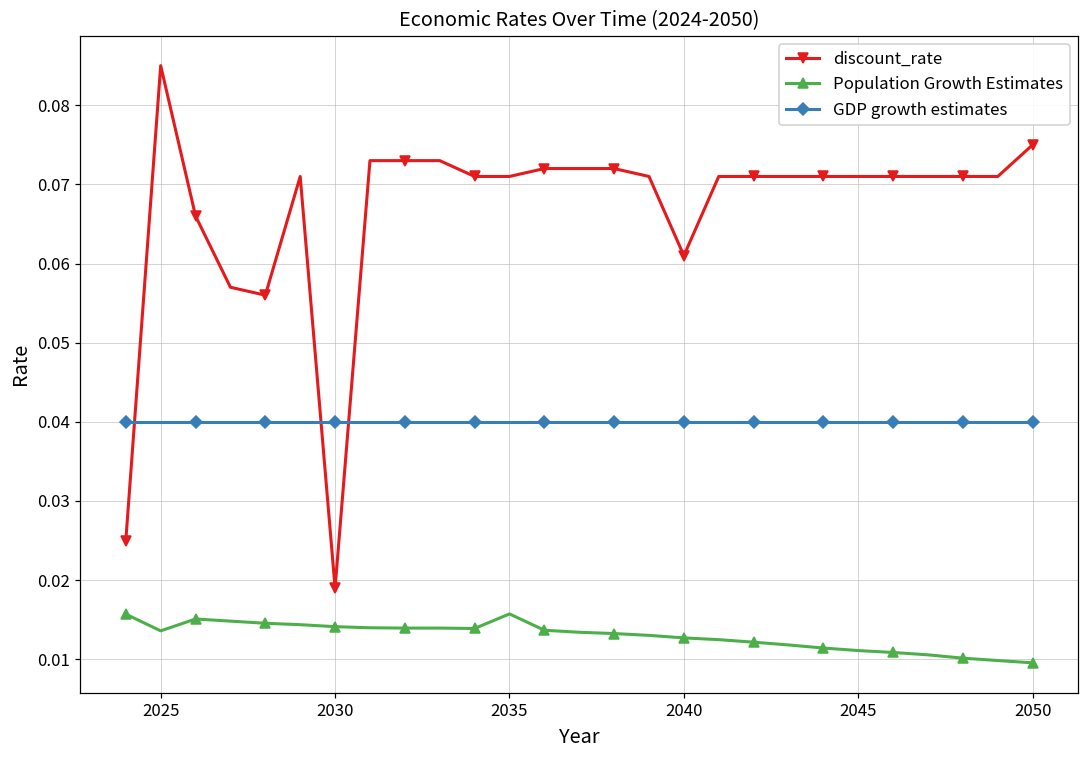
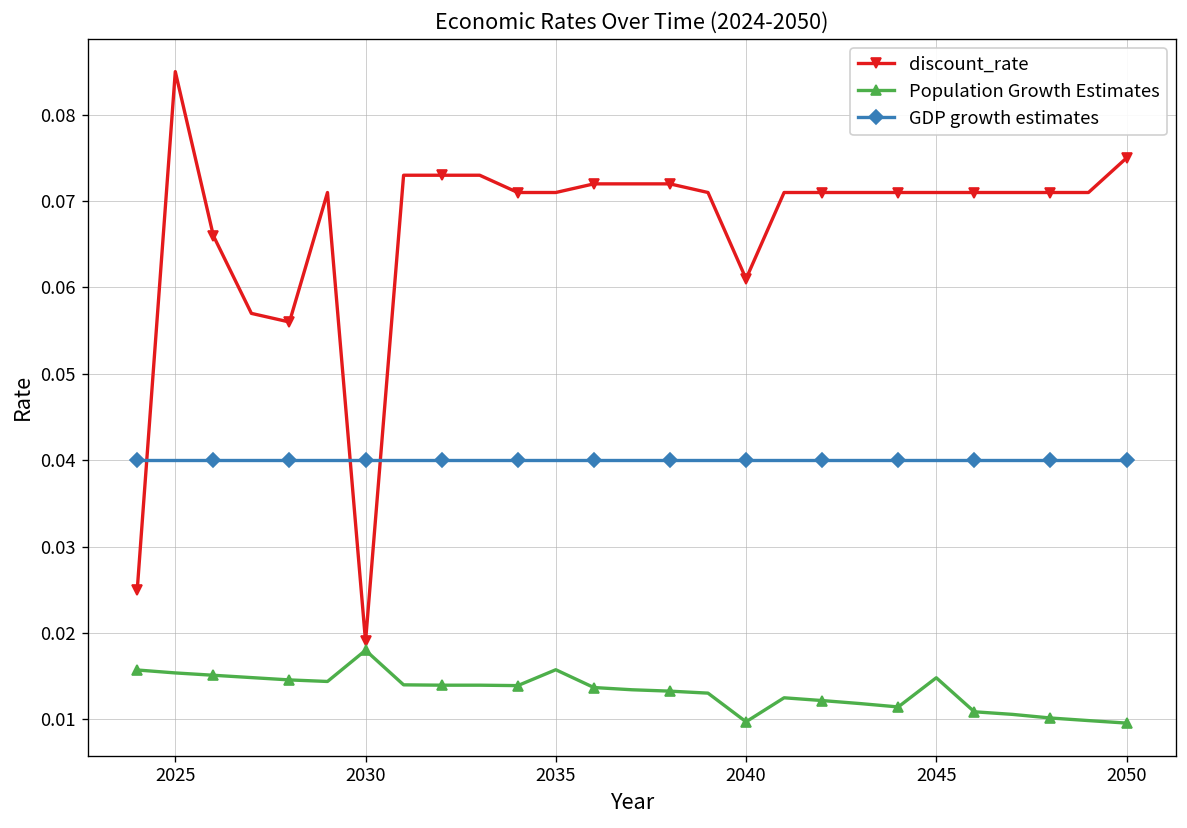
Population Growth Estimates, 2025: 0.014 -> 0.015
Population Growth Estimates, 2030: 0.014 -> 0.018
Population Growth Estimates, 2040: 0.013 -> 0.010
Population Growth Estimates, 2045: 0.011 -> 0.015
